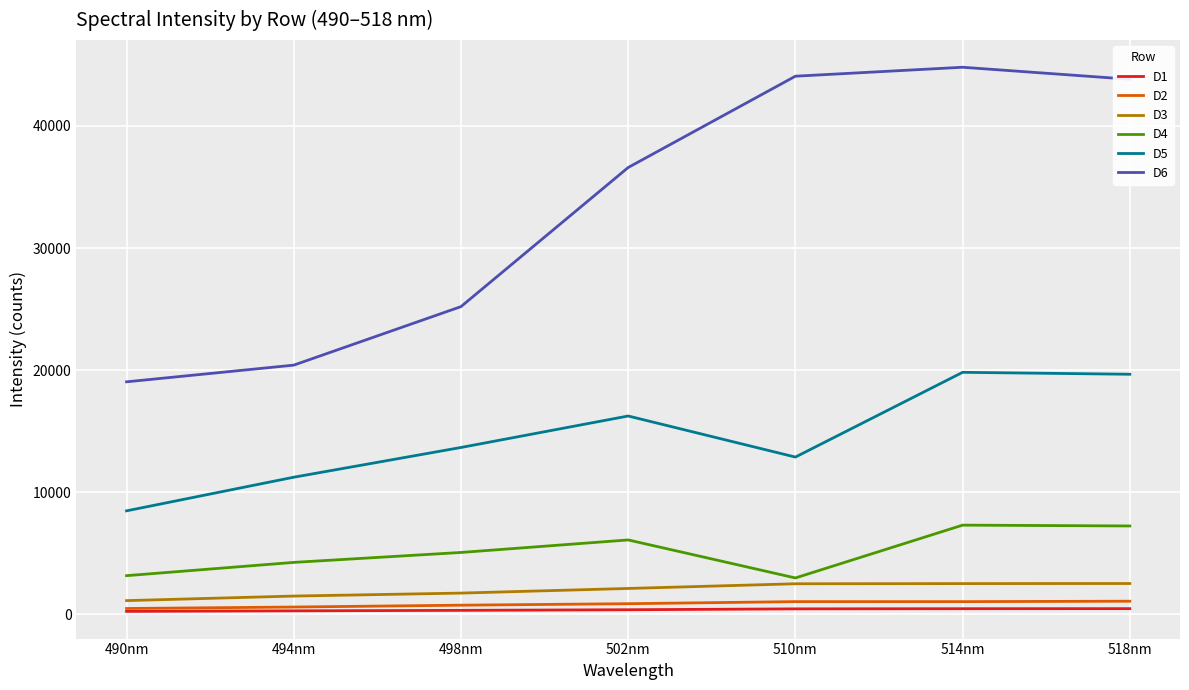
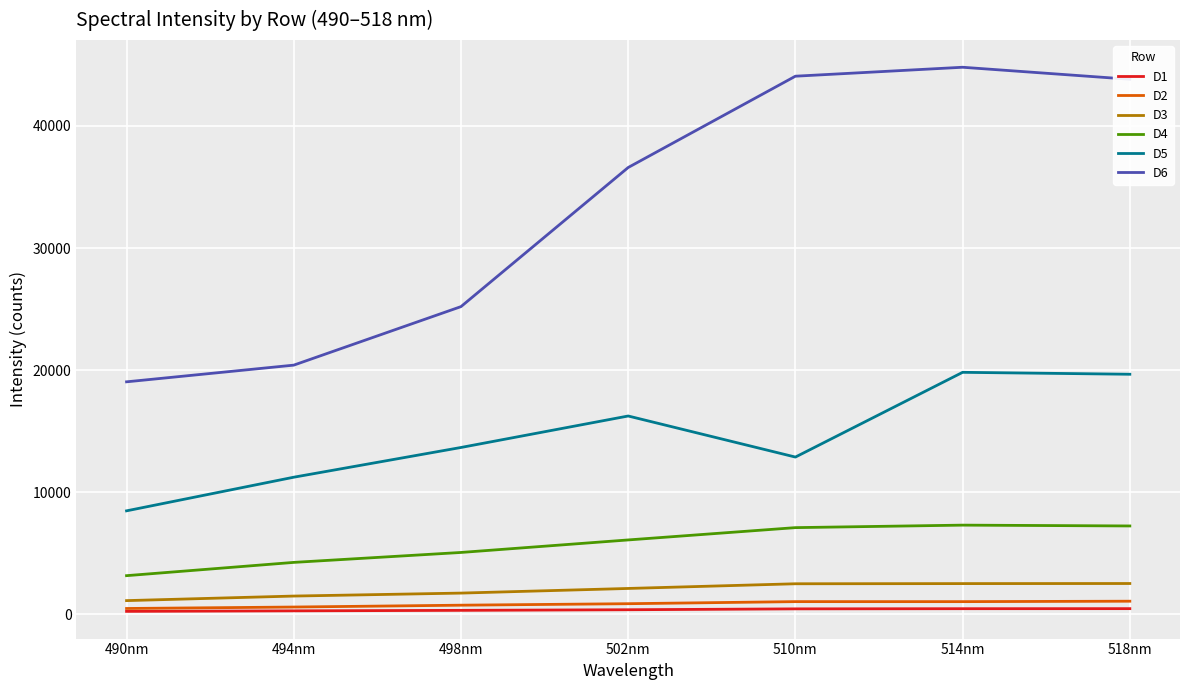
D4, 510nm: 3000 -> 7100
